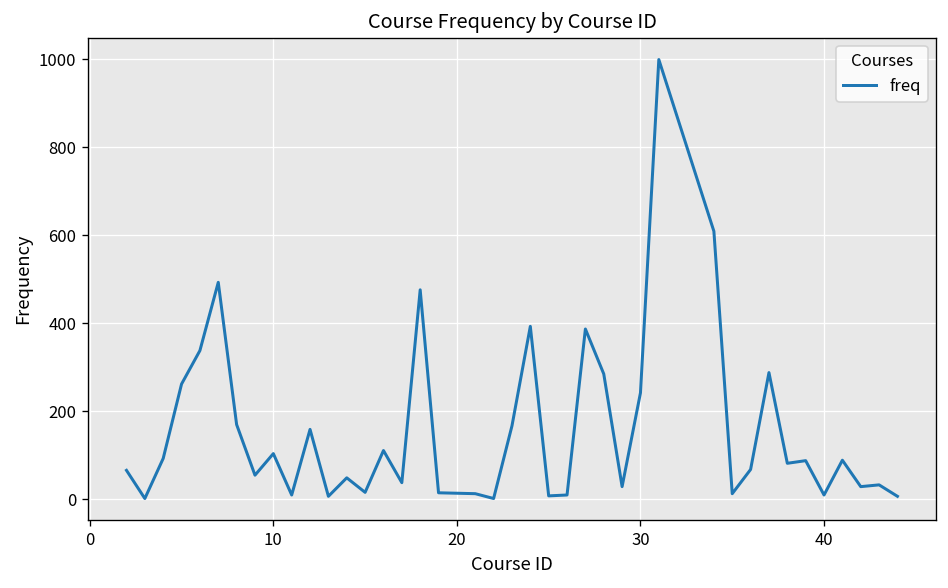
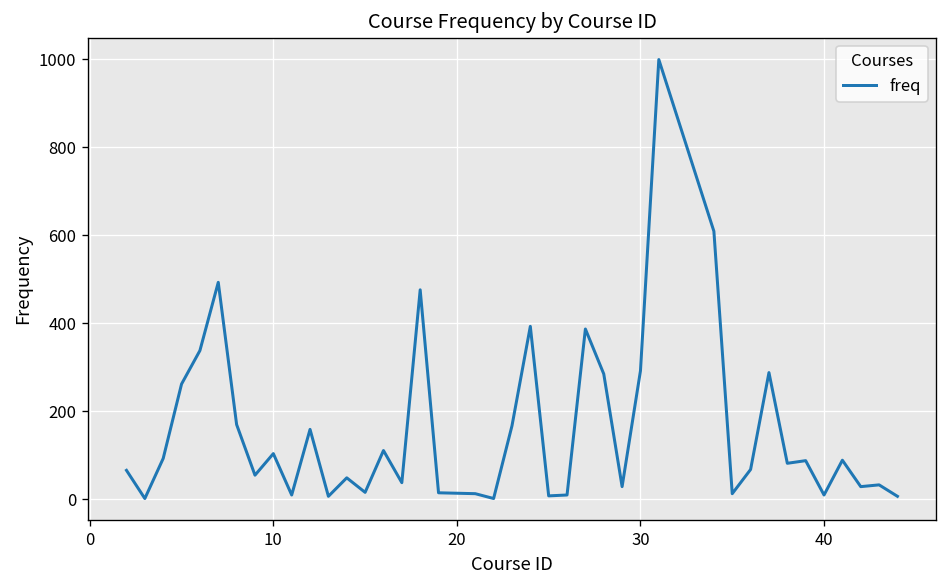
30: 240 -> 290
